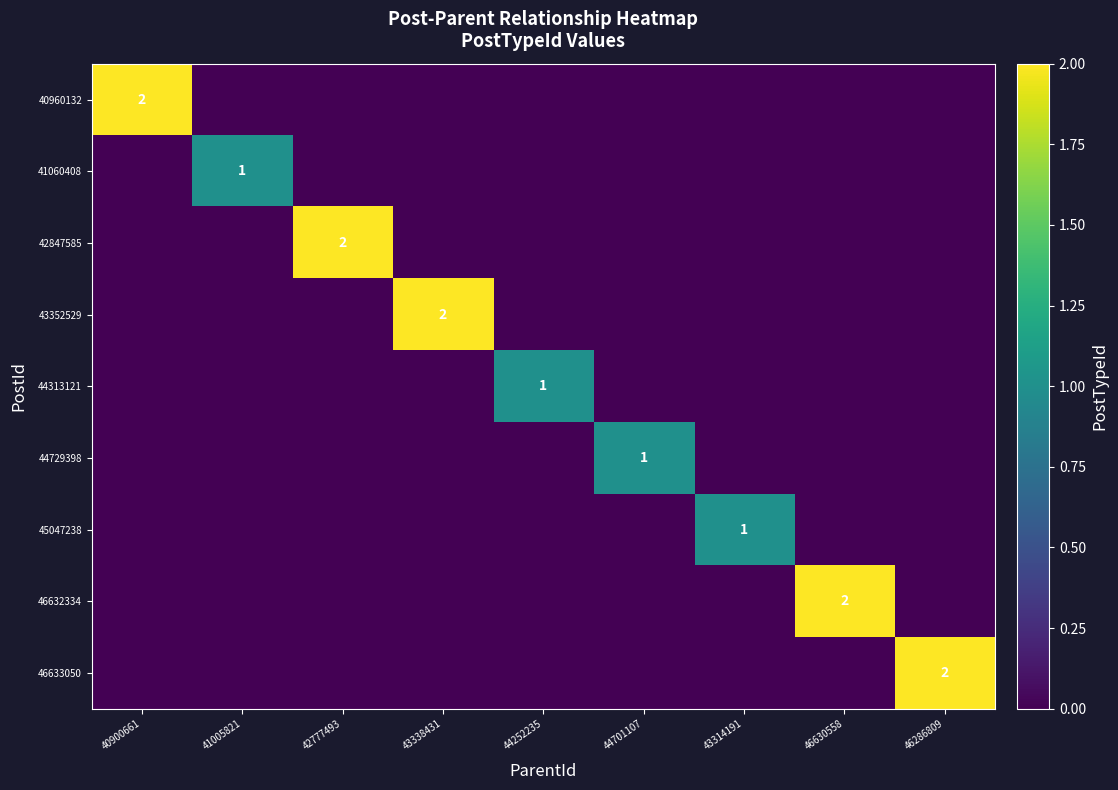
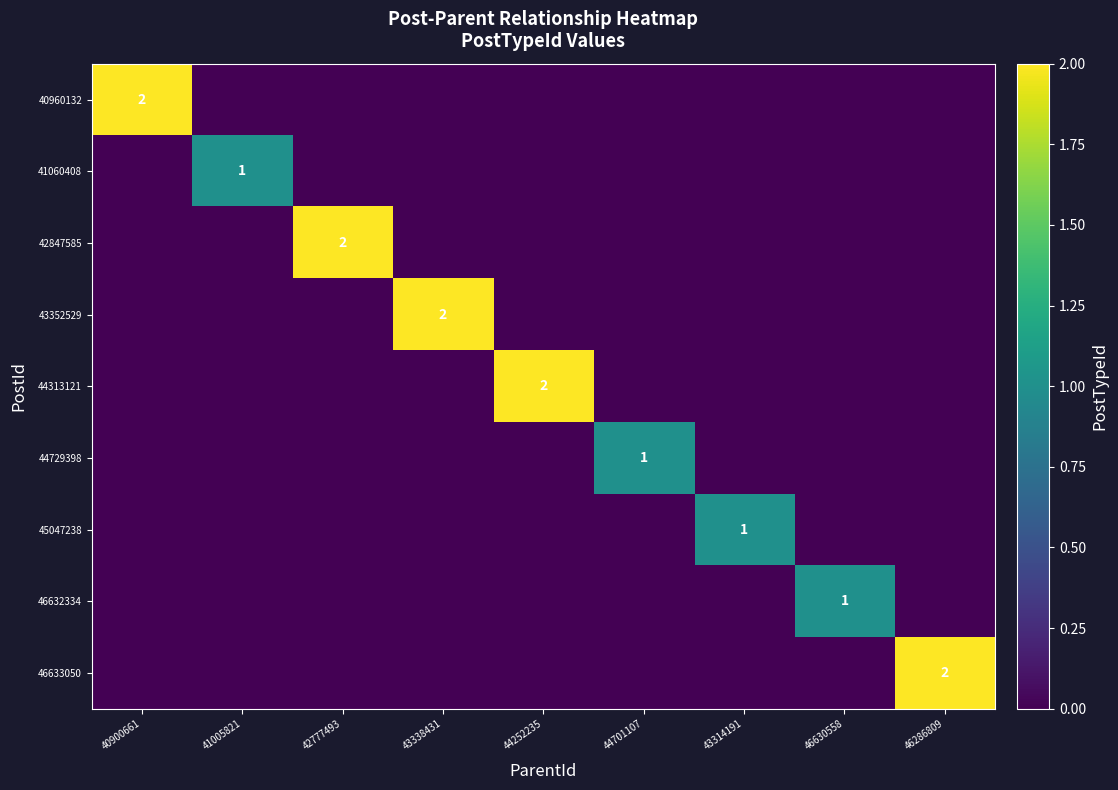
44313121, 44252235: 1 -> 2
46632334, 46630558: 2 -> 1
